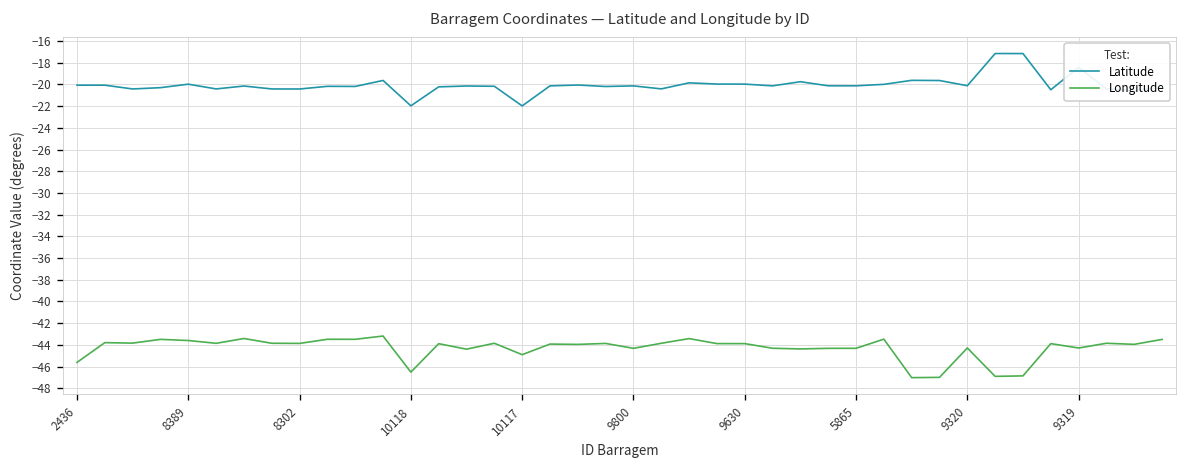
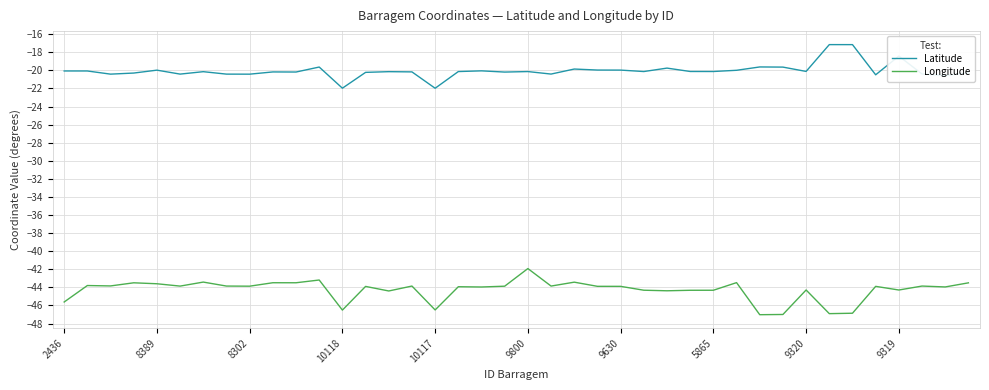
Longitude, 10117: -45 -> -46
Longitude, 9800: -44 -> -42
